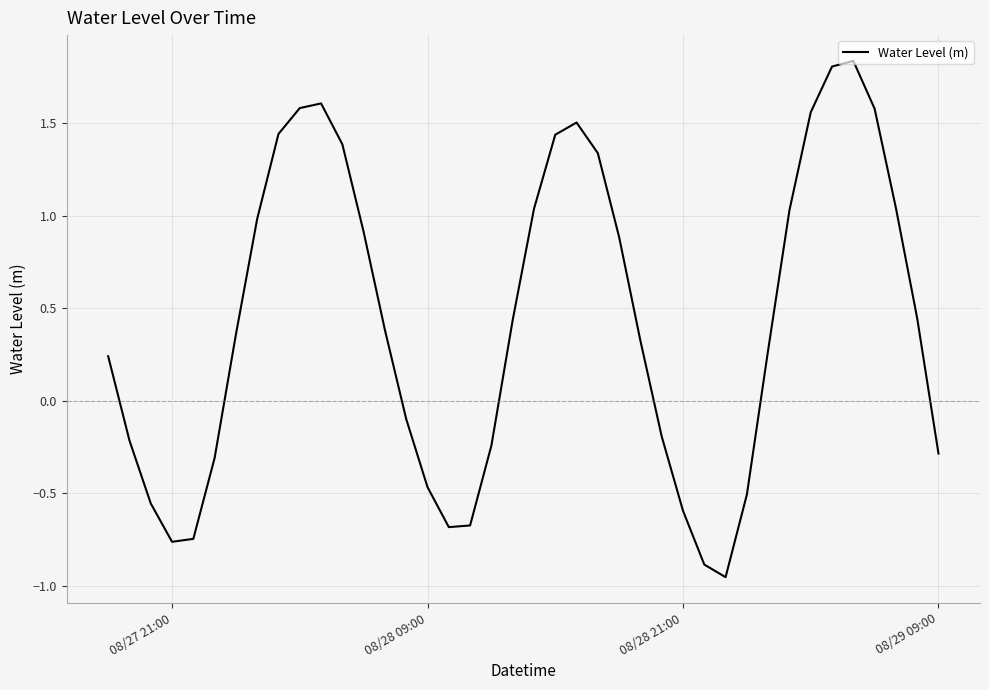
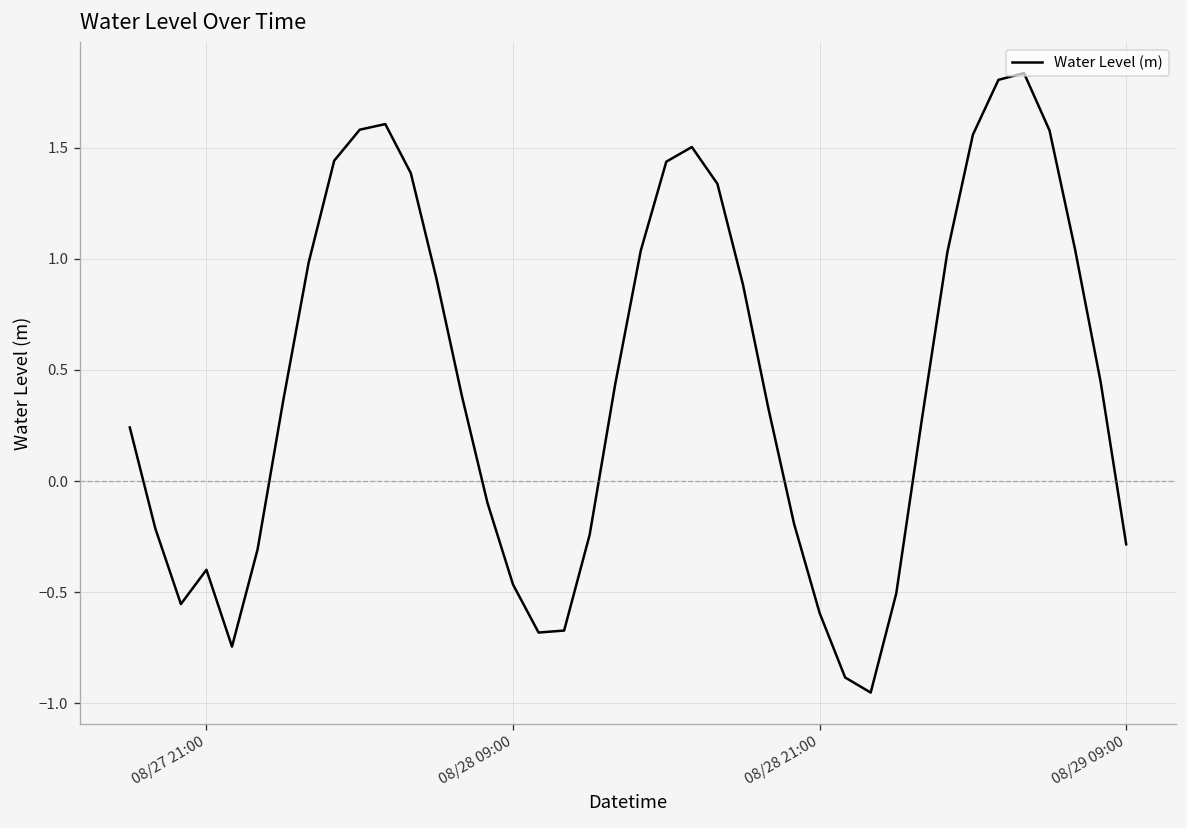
08/27 21:00: -0.76 -> -0.40
